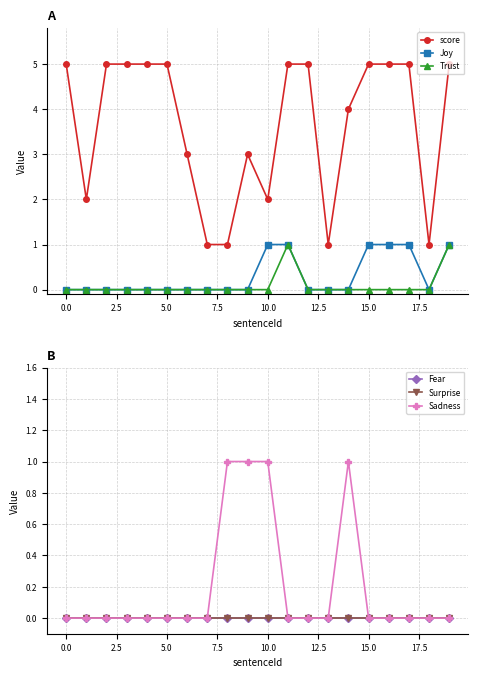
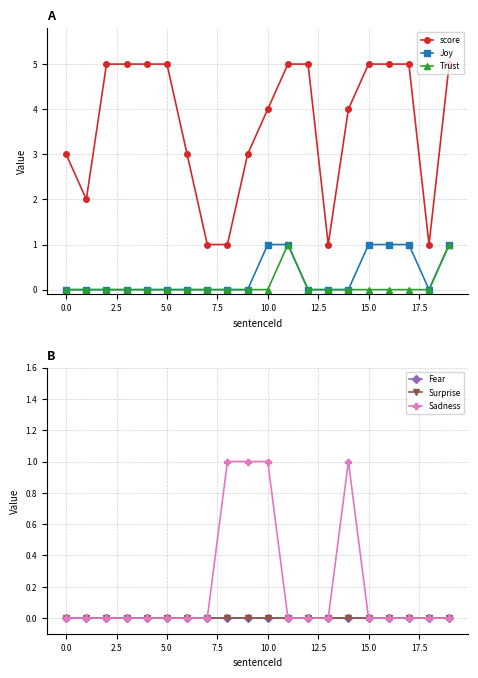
A, score, 0.0: 5 -> 3
A, score, 10.0: 2 -> 4
